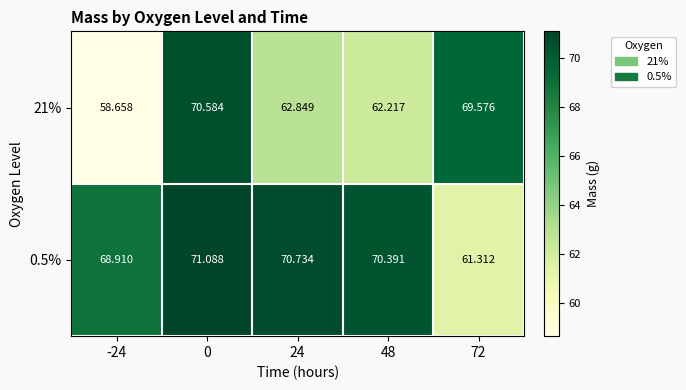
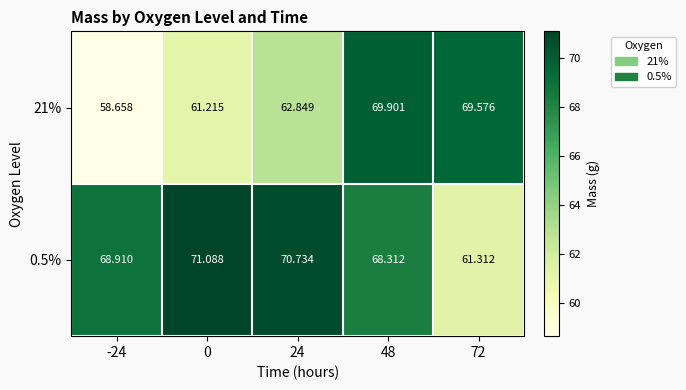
21%, 0: 70.584 -> 61.215
21%, 48: 62.217 -> 69.901
0.5%, 48: 70.391 -> 68.312
